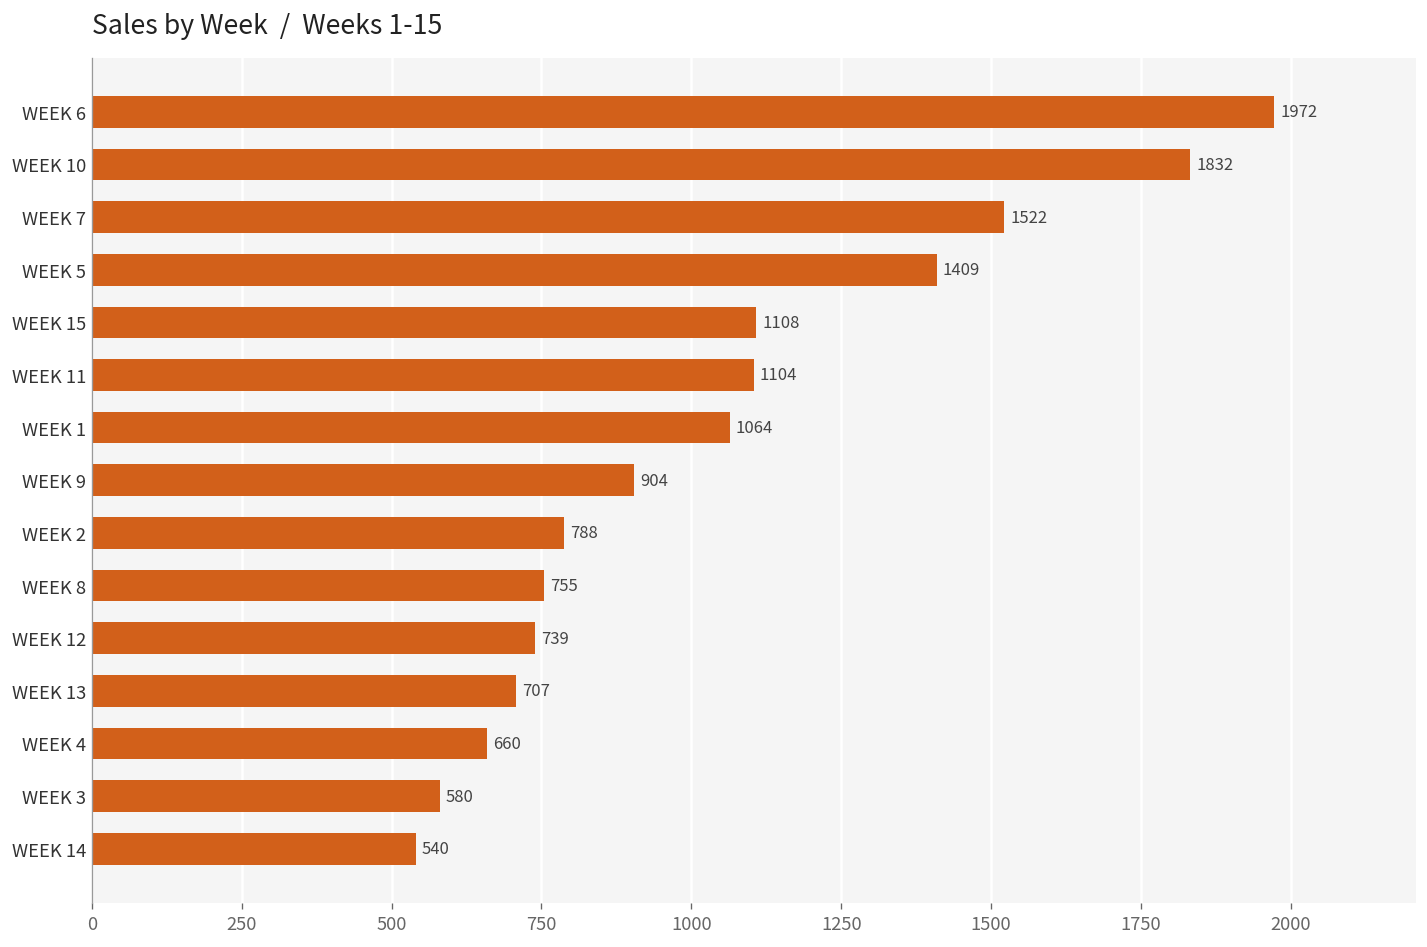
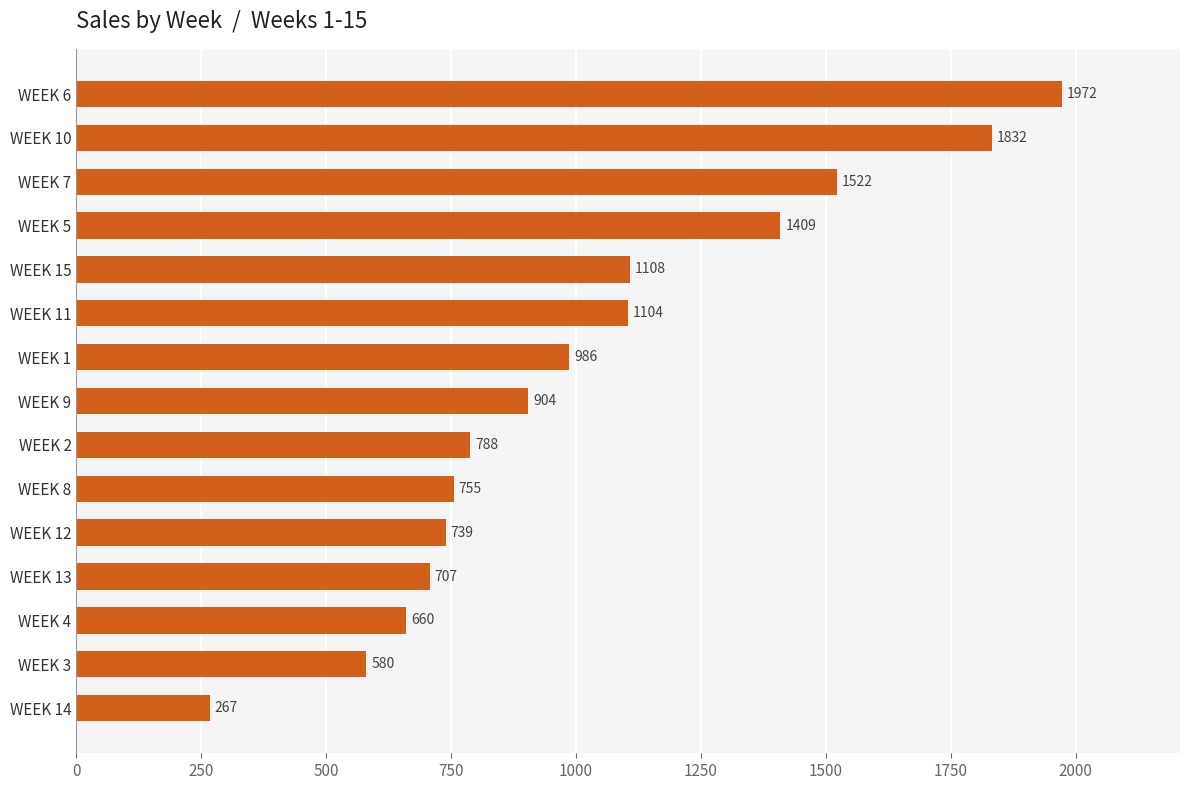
WEEK 1: 1064 -> 986
WEEK 14: 540 -> 267
